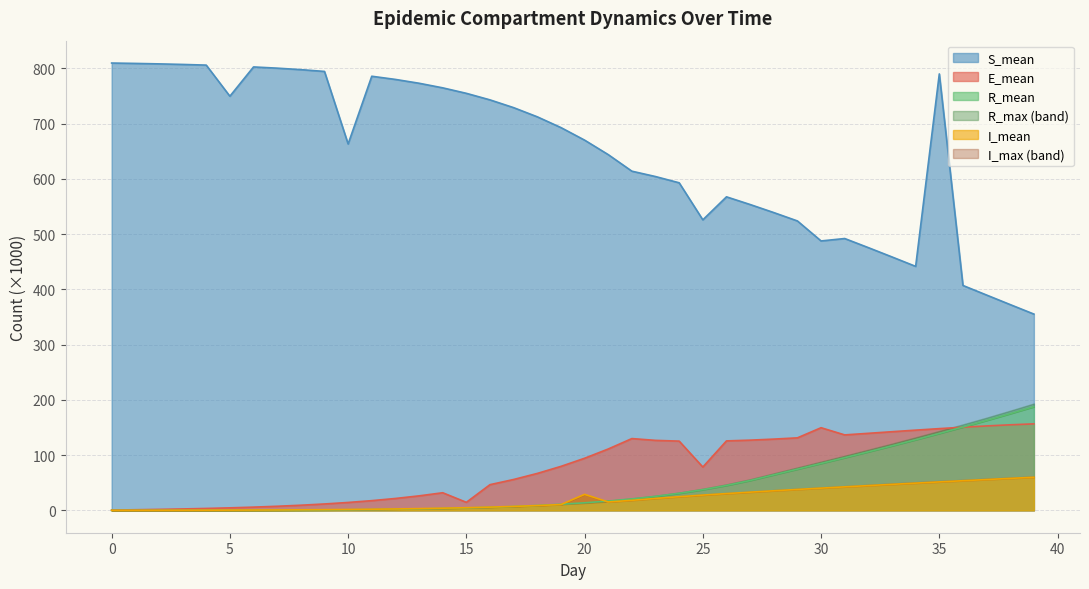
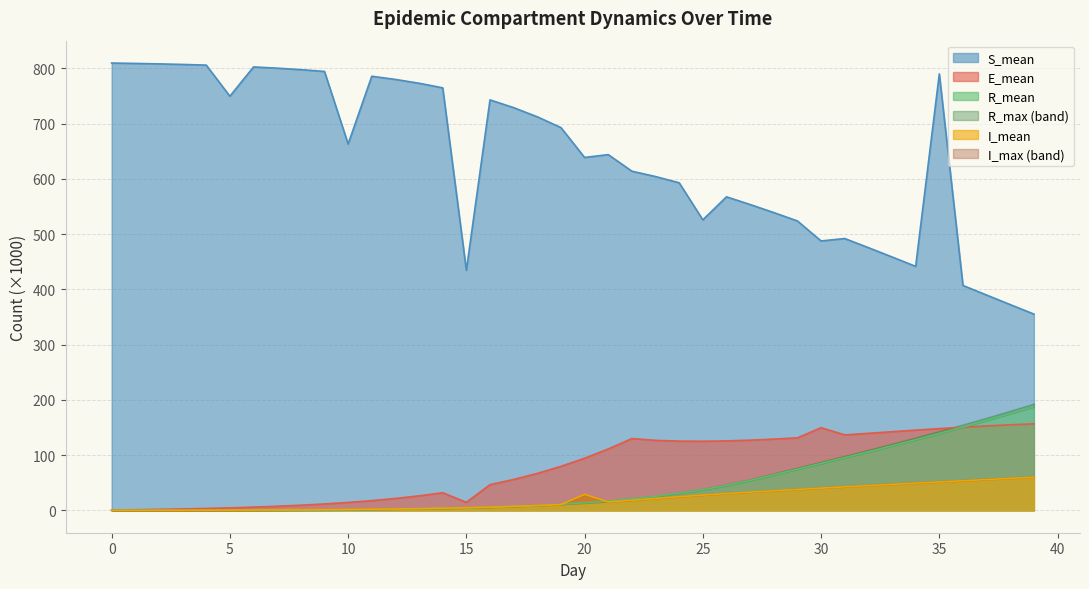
S_mean, 15: 750 -> 430
S_mean, 20: 670 -> 640
E_mean, 25: 80 -> 130
